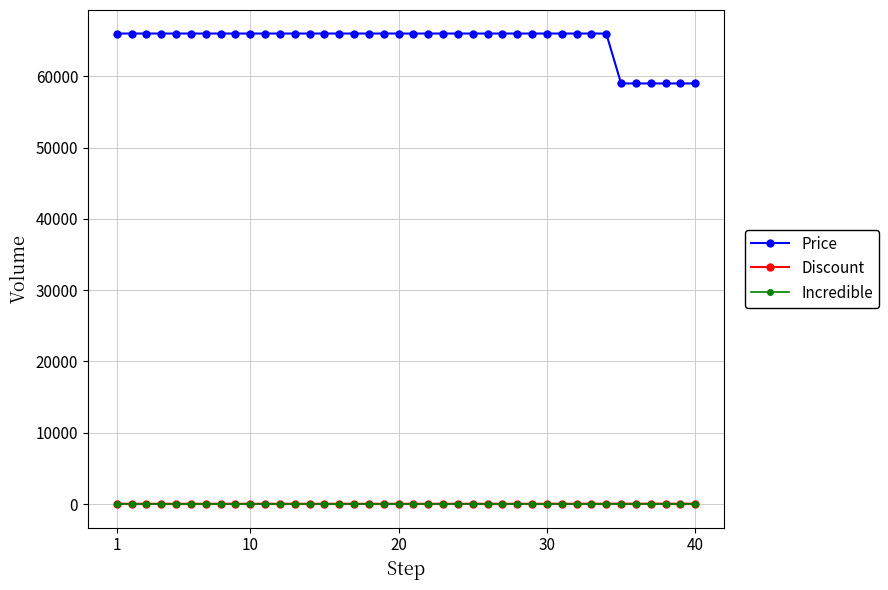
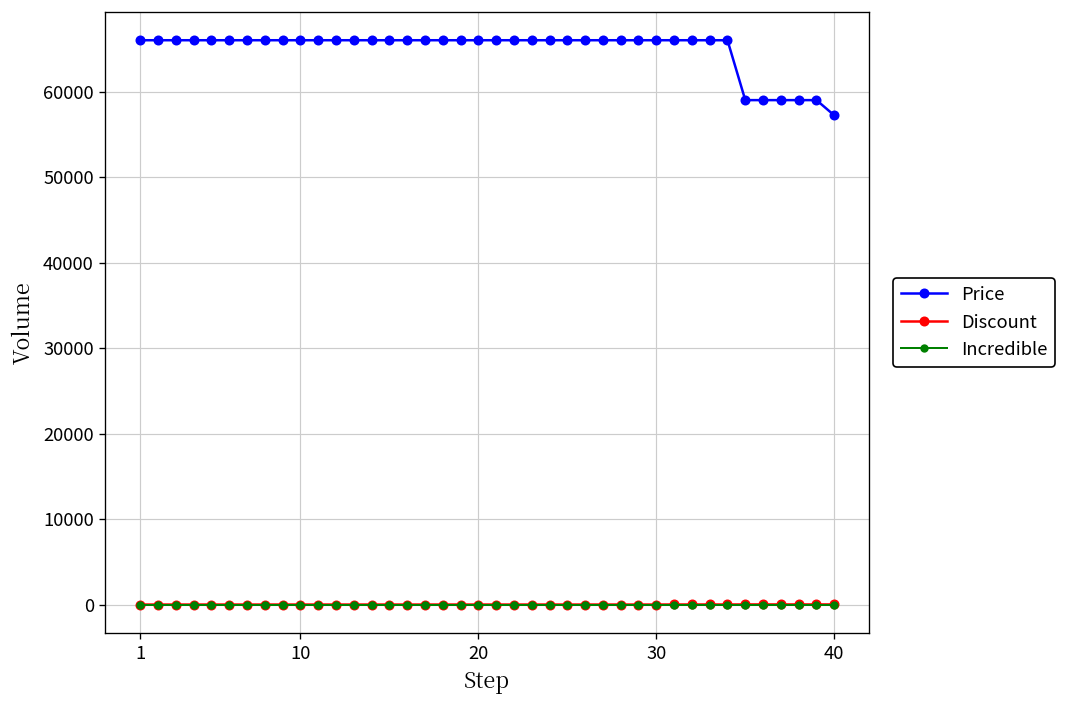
Price, 40: 59000 -> 57000
